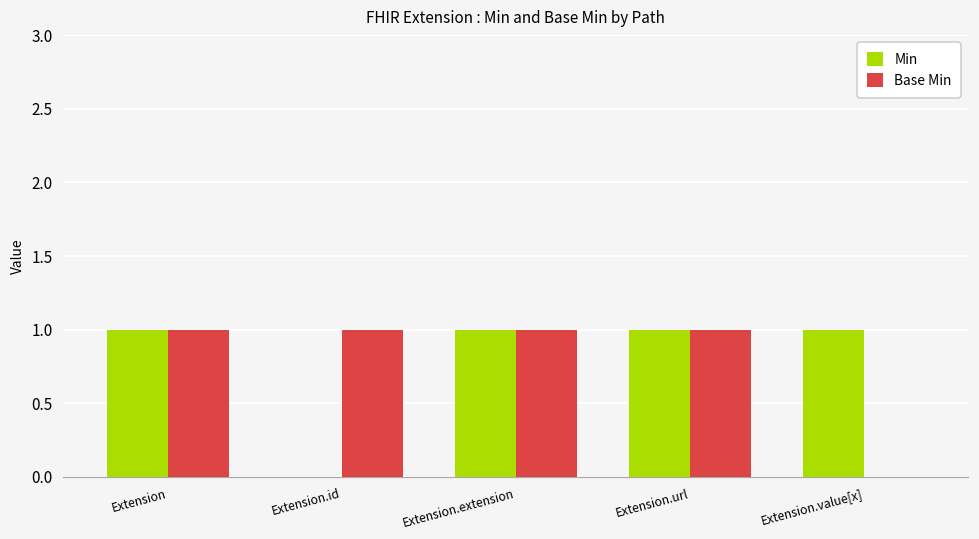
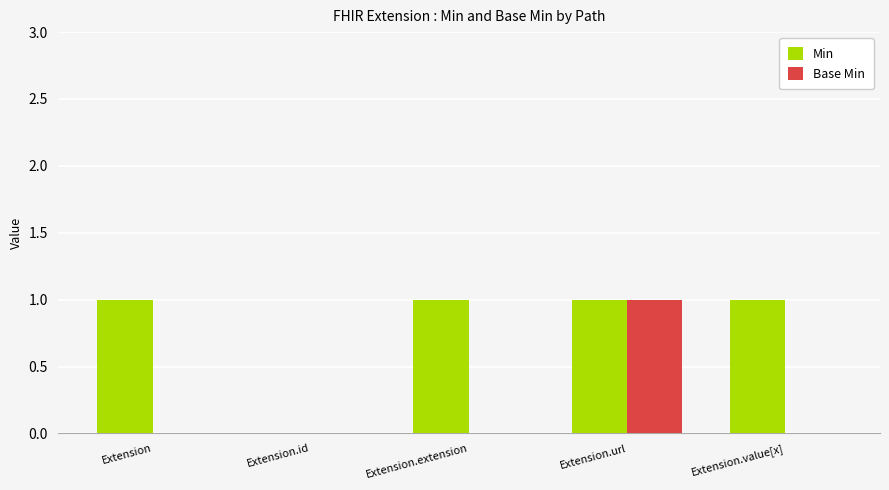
Base Min, Extension: 1 -> 0
Base Min, Extension.id: 1 -> 0
Base Min, Extension.extension: 1 -> 0
